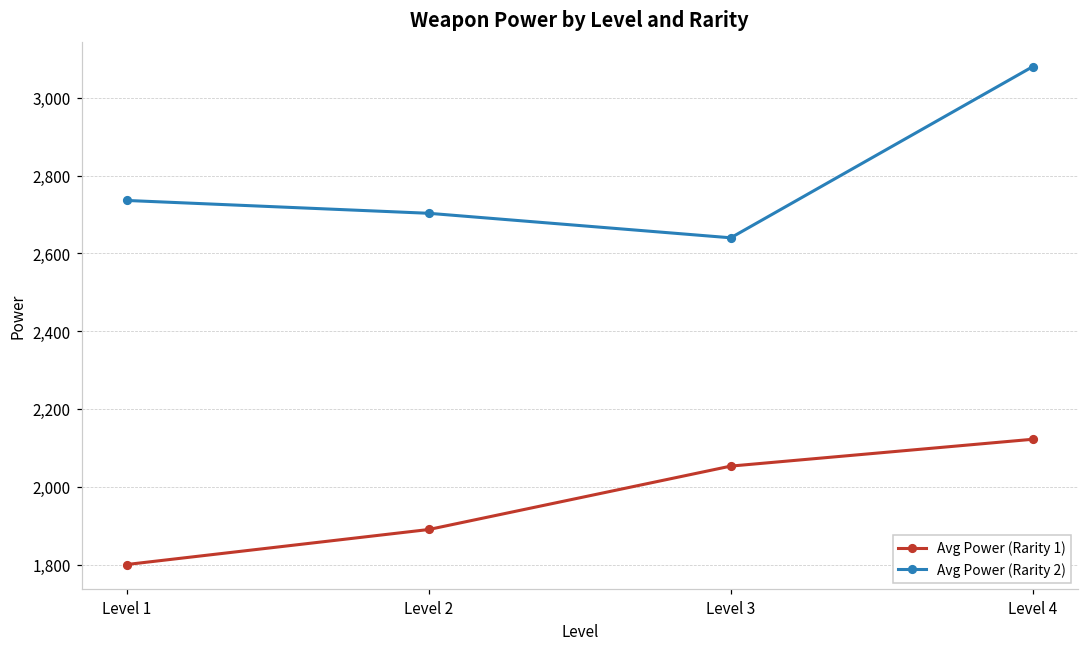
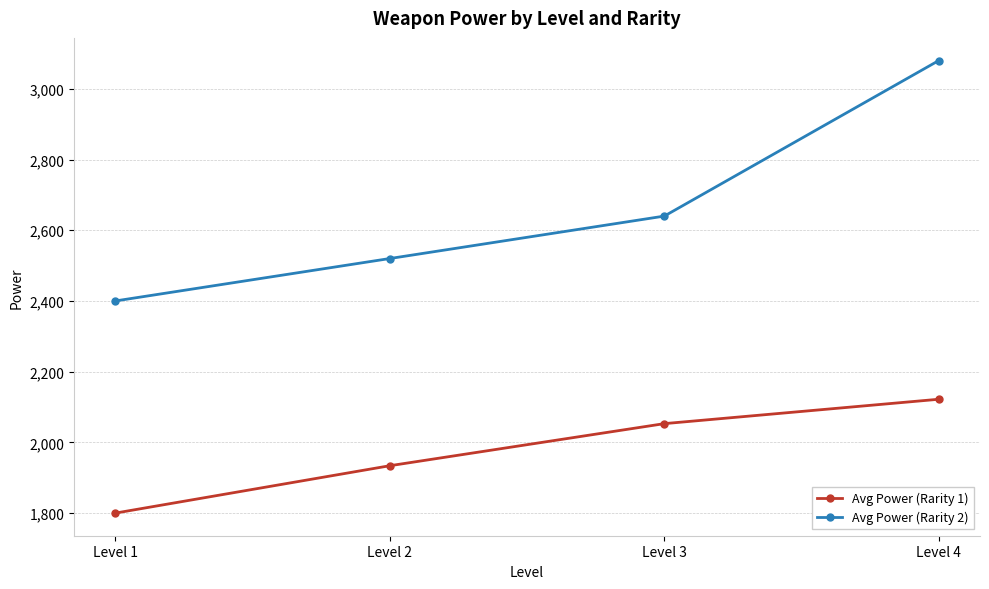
Avg Power (Rarity 2), Level 1: 2,740 -> 2,400
Avg Power (Rarity 1), Level 2: 1,890 -> 1,930
Avg Power (Rarity 2), Level 2: 2,700 -> 2,520
